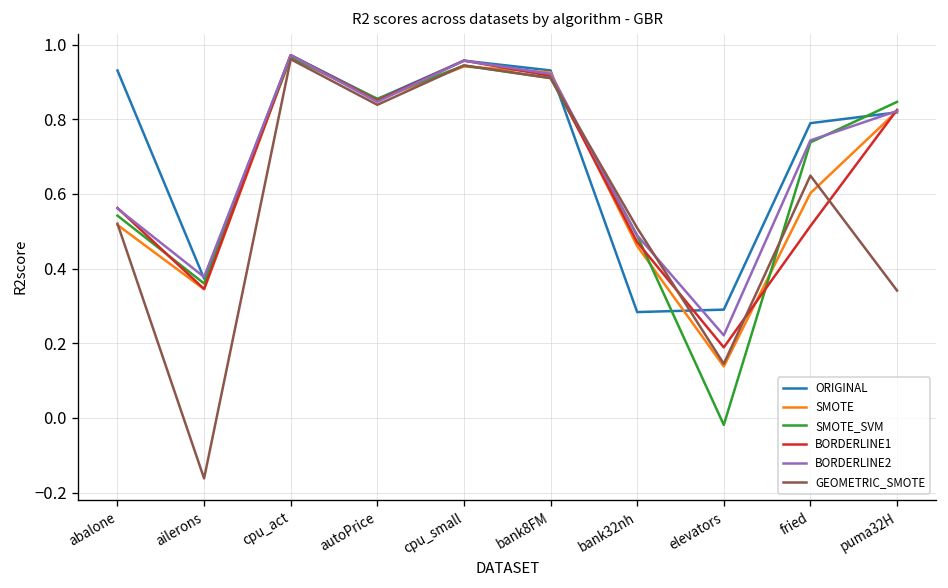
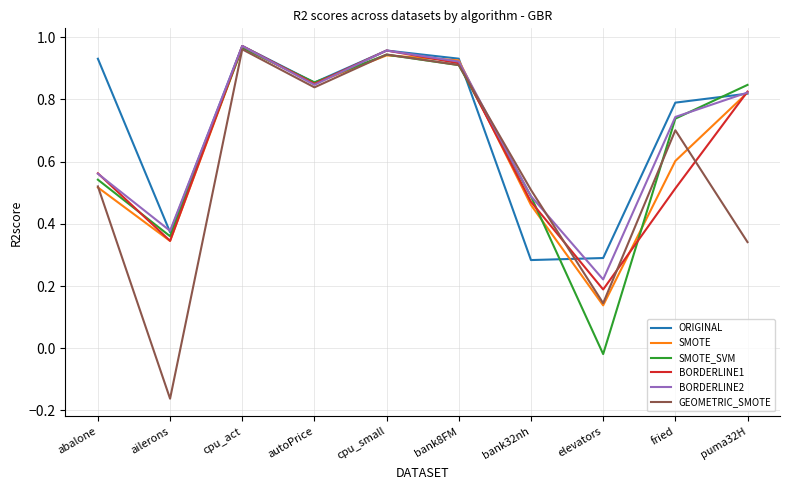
GEOMETRIC_SMOTE, fried: 0.65 -> 0.70
